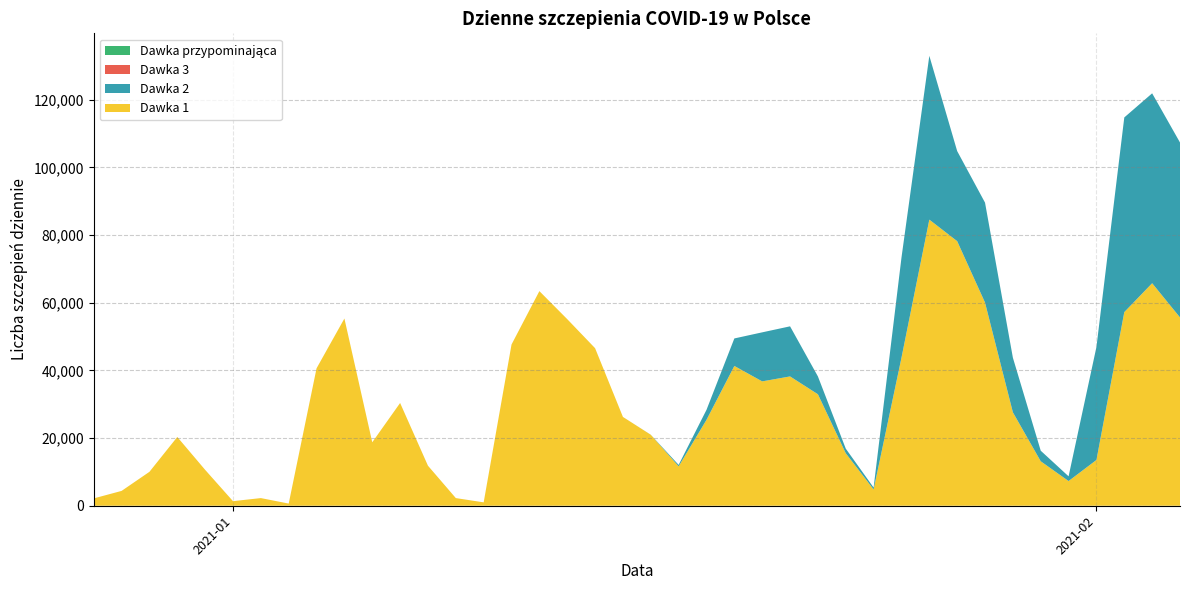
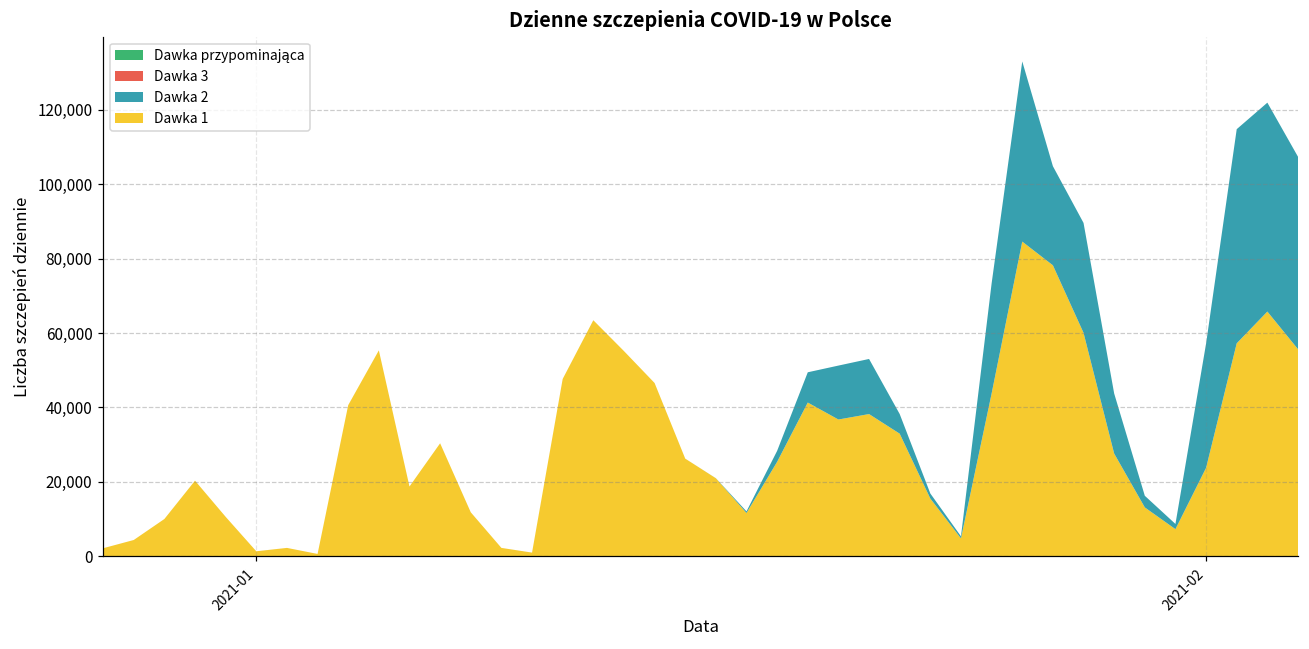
Dawka 1, 2021-02: 14,000 -> 24,000
